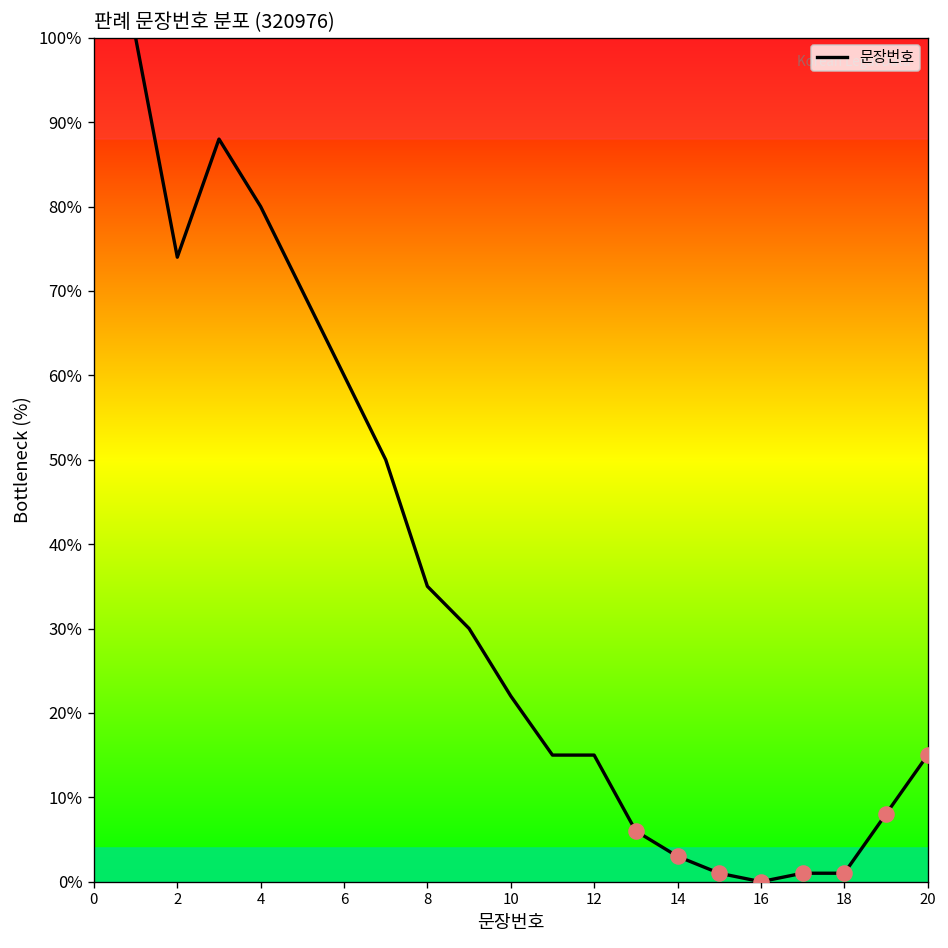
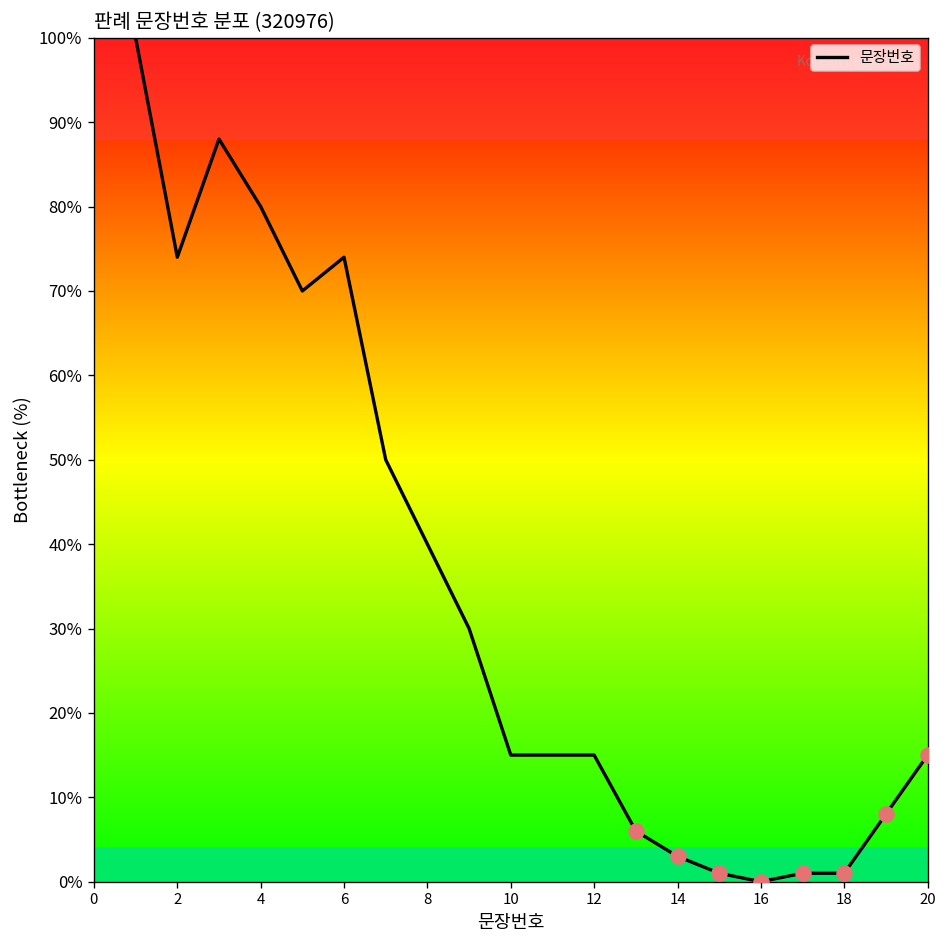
문장번호, 6: 60% -> 74%
문장번호, 8: 35% -> 40%
문장번호, 10: 22% -> 15%
